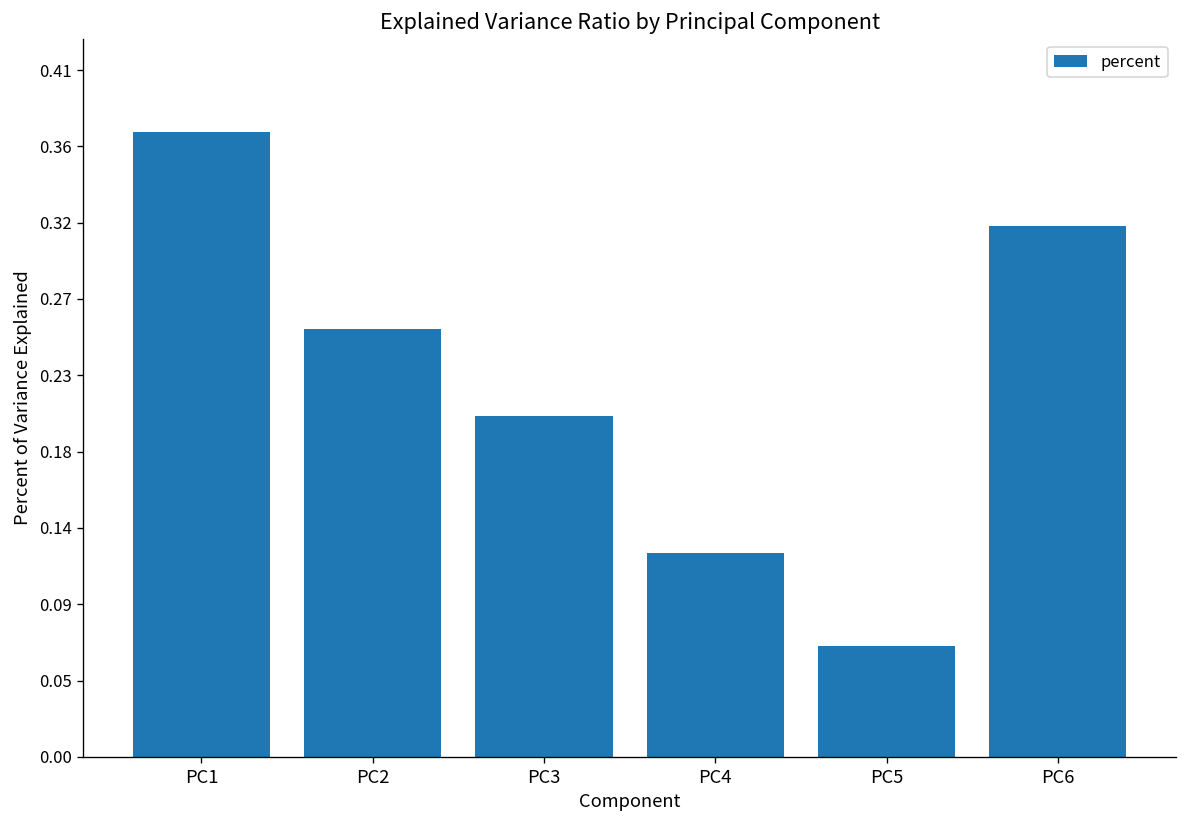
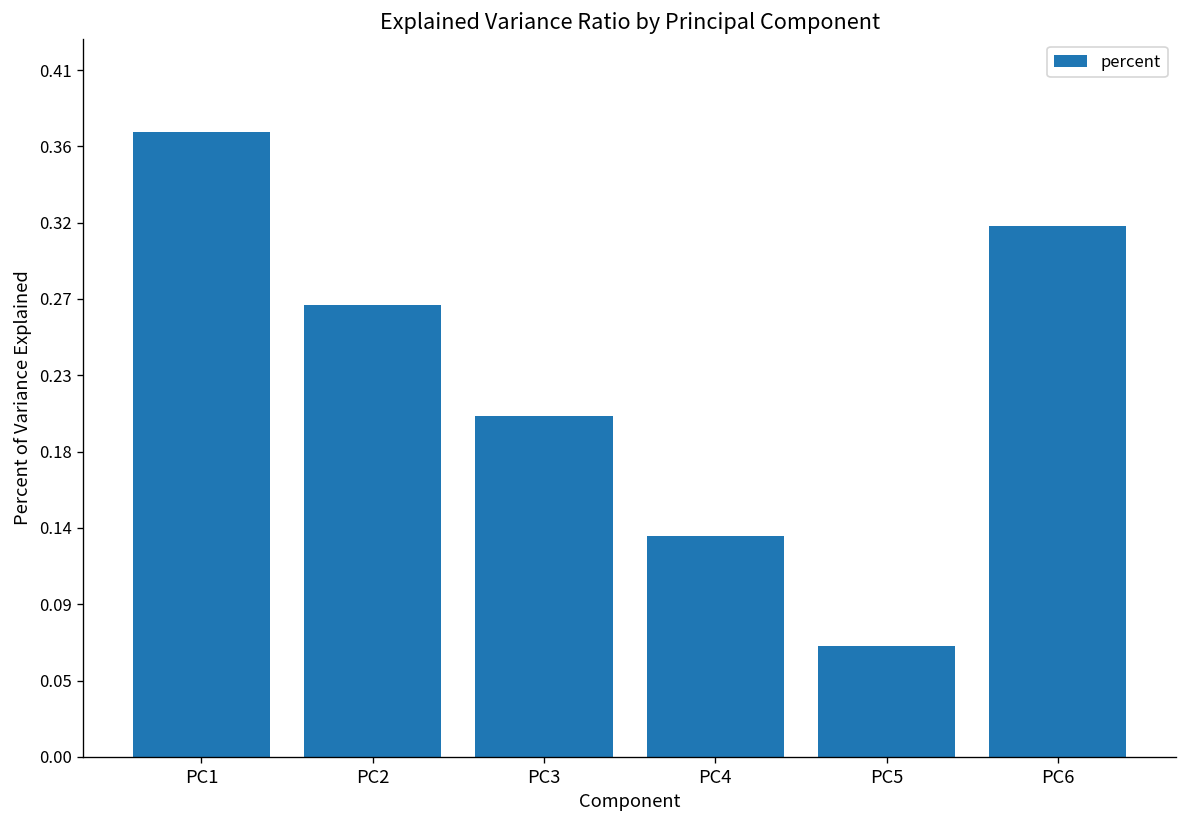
PC2: 0.252 -> 0.267
PC4: 0.120 -> 0.130
